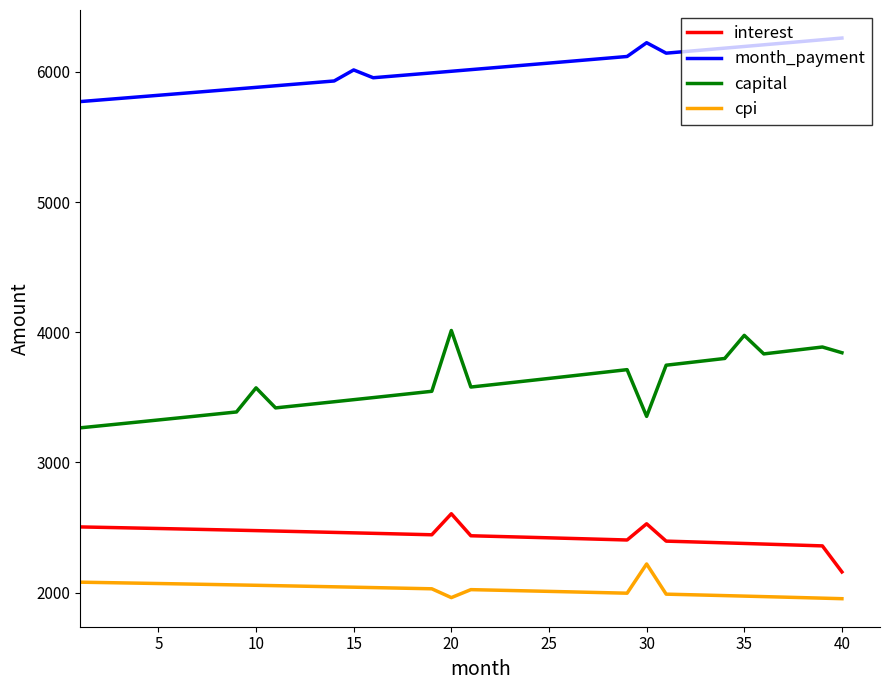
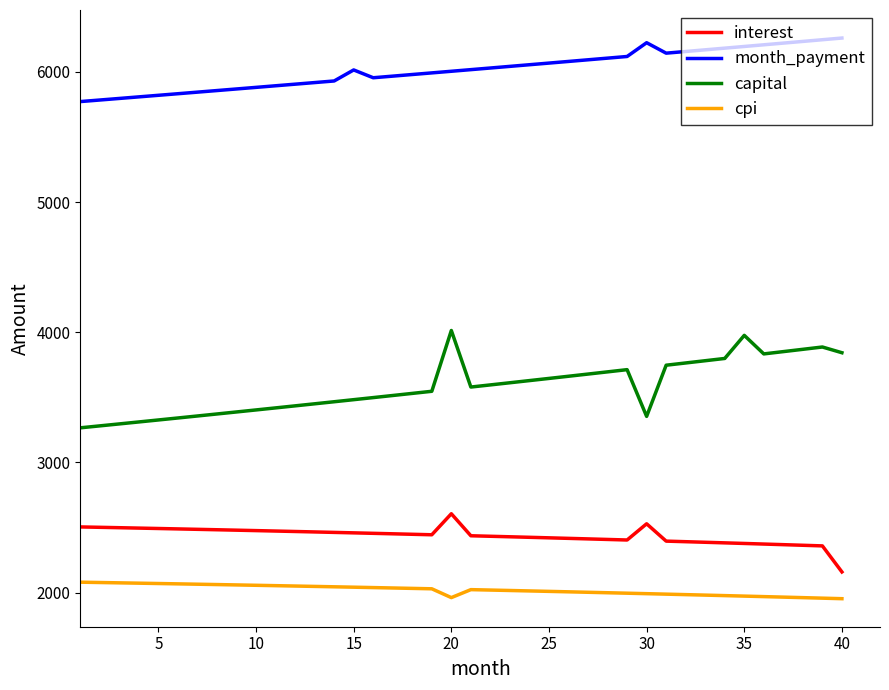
capital, 10: 3570 -> 3400
cpi, 30: 2220 -> 1990
